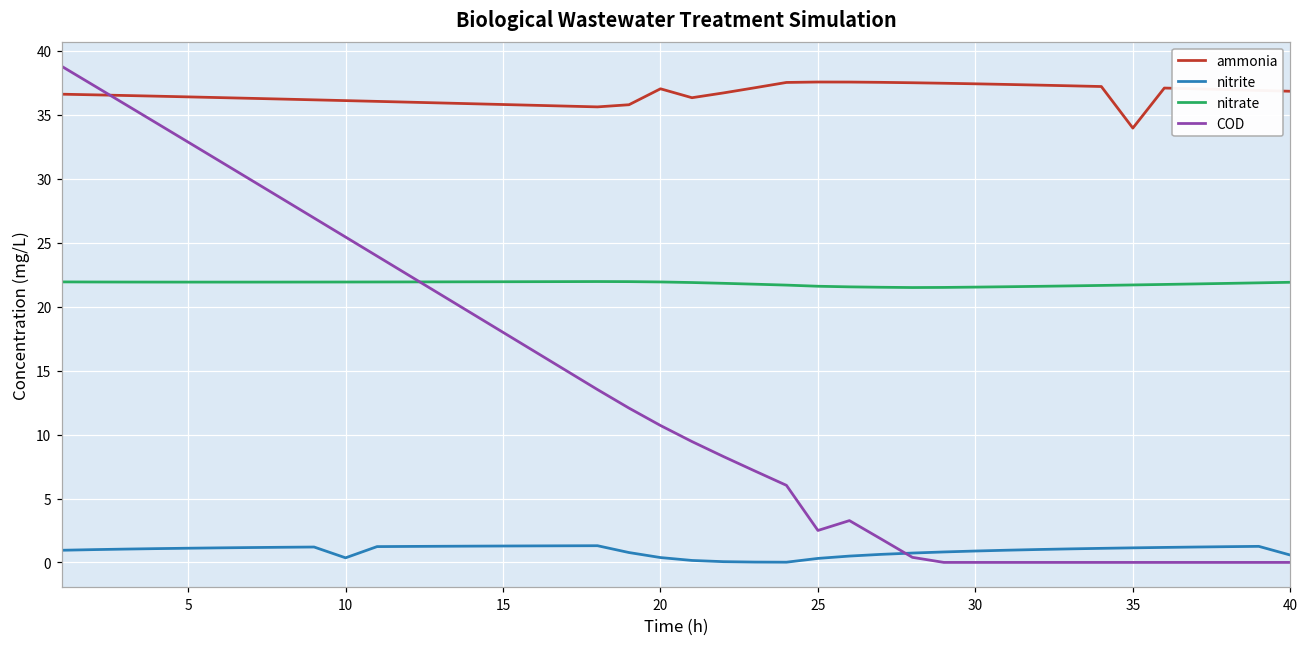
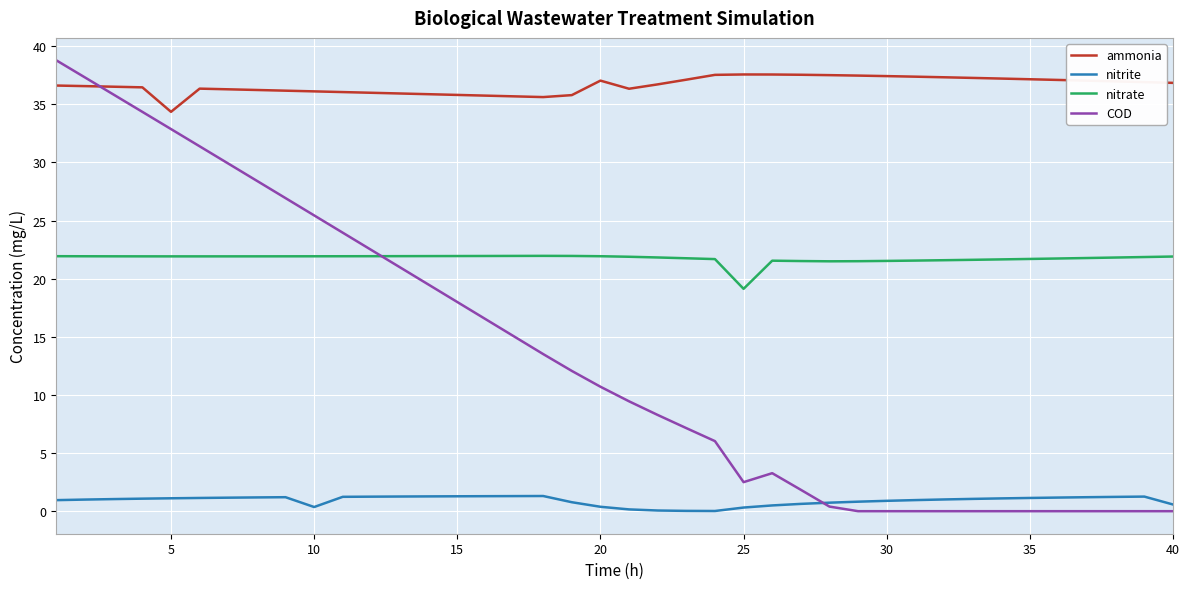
ammonia, 5: 36.4 -> 34.3
nitrate, 25: 21.6 -> 19.1
ammonia, 35: 34.0 -> 37.1
